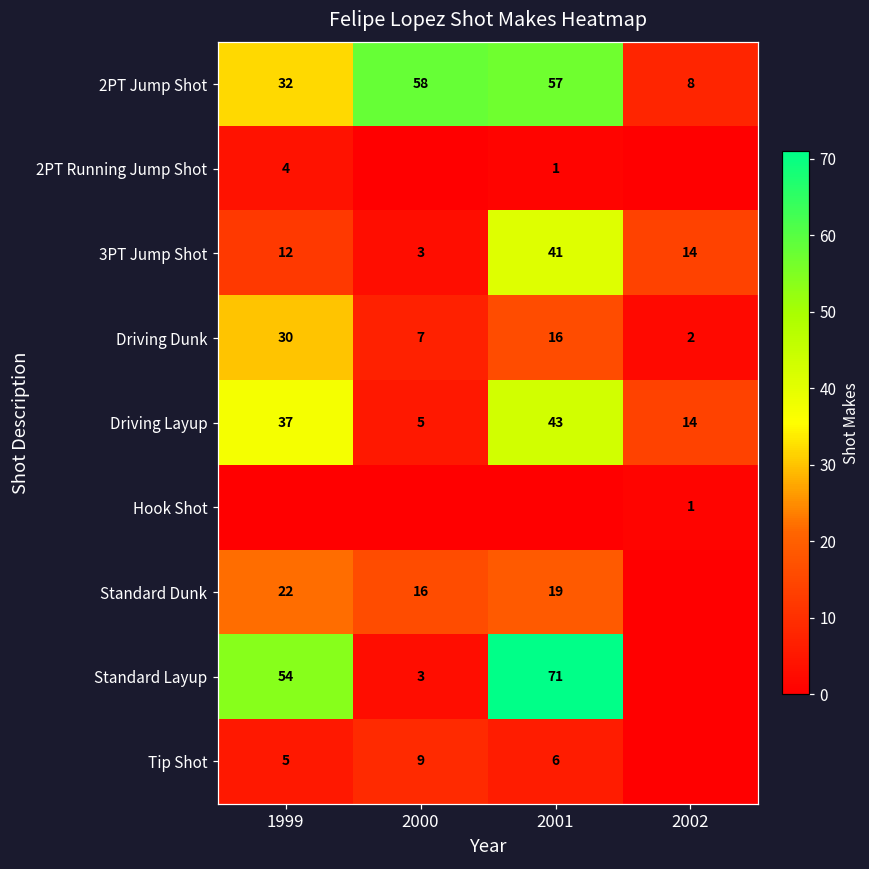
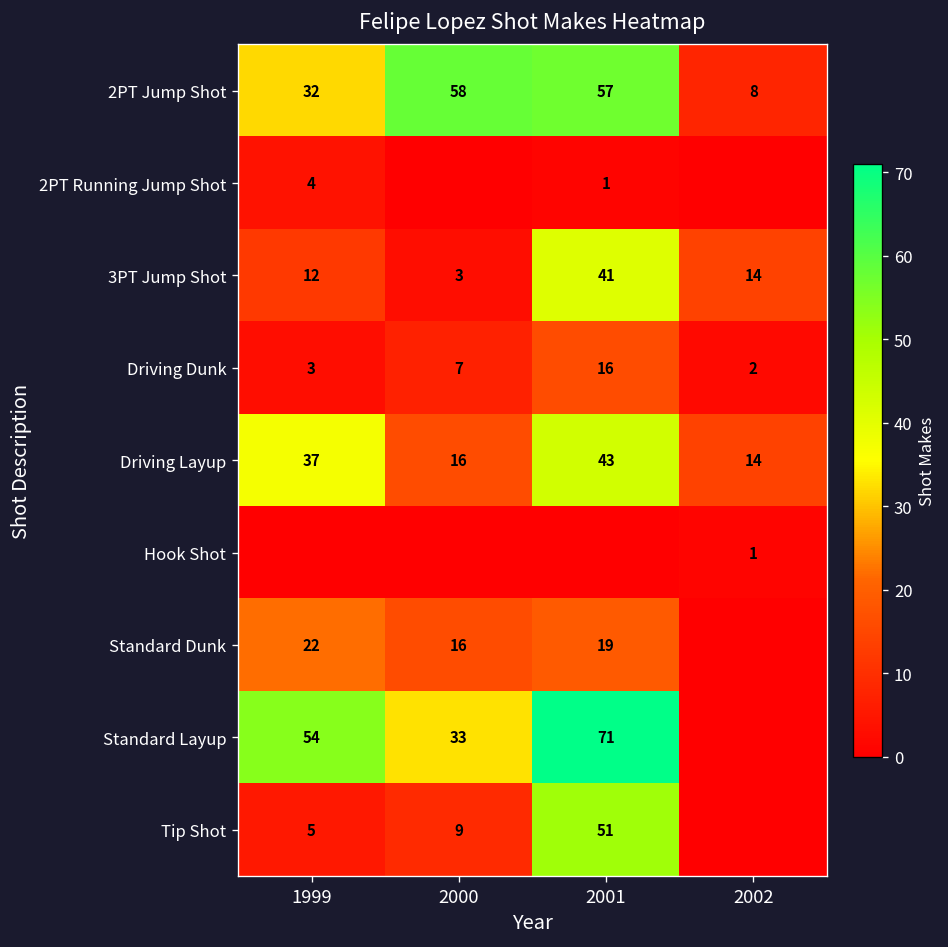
Driving Dunk, 1999: 30 -> 3
Driving Layup, 2000: 5 -> 16
Standard Layup, 2000: 3 -> 33
Tip Shot, 2001: 6 -> 51
